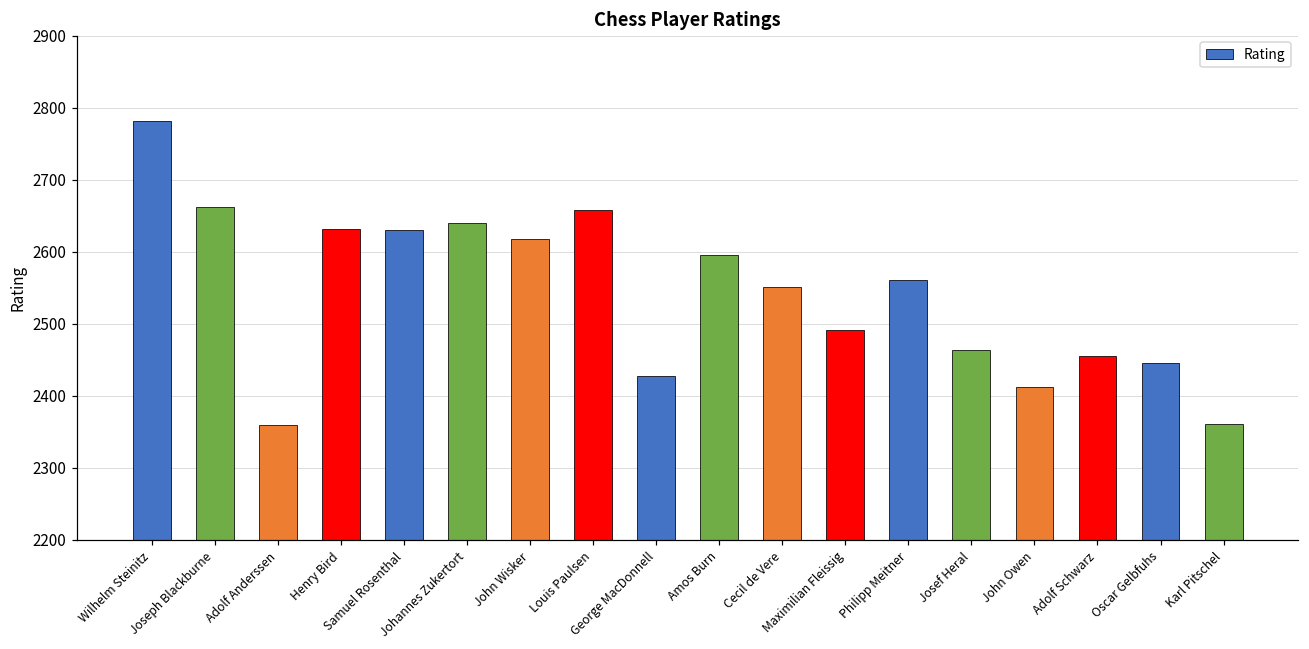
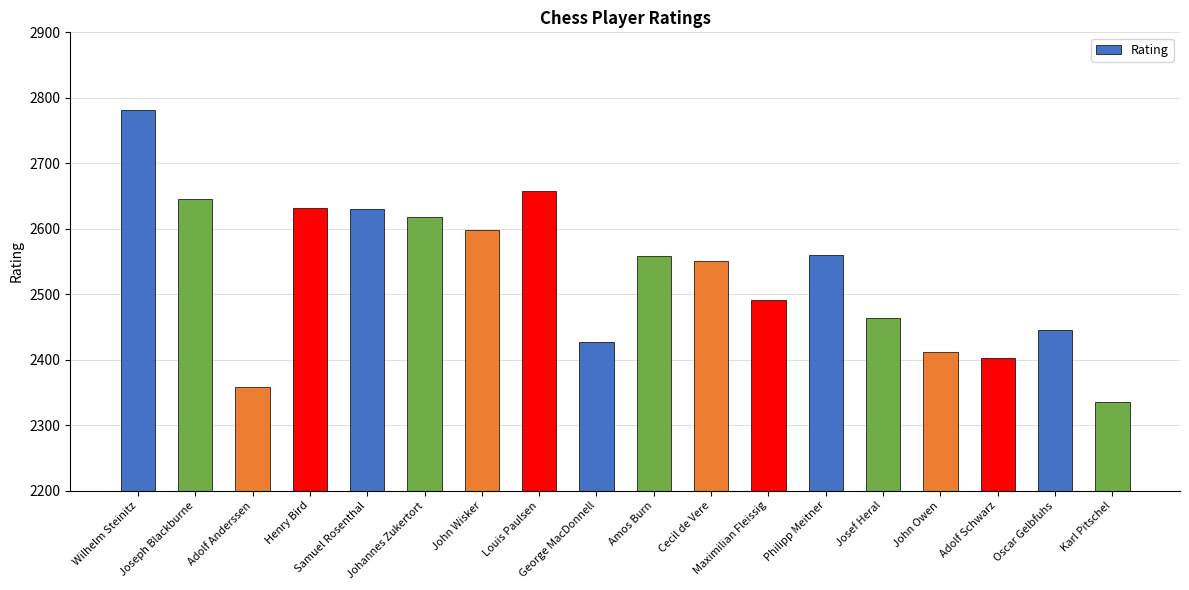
Joseph Blackburne: 2660 -> 2650
Johannes Zukertort: 2640 -> 2620
John Wisker: 2620 -> 2600
Amos Burn: 2600 -> 2560
Adolf Schwarz: 2460 -> 2400
Karl Pitschel: 2360 -> 2340
